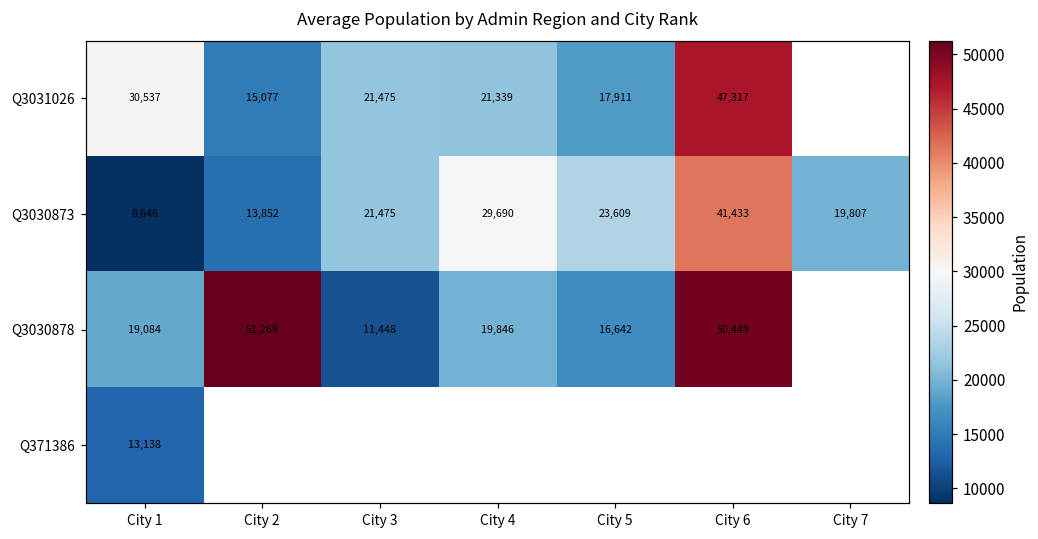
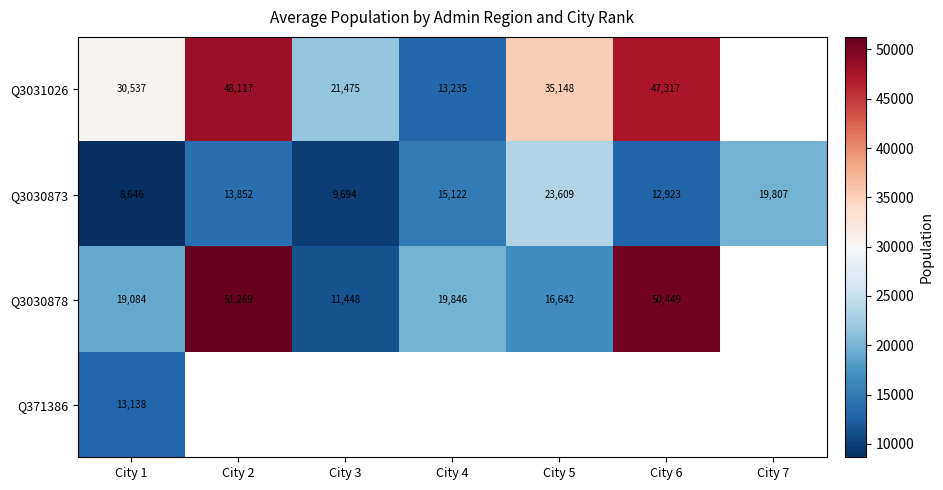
Q3031026, City 2: 15,077 -> 48,117
Q3031026, City 4: 21,339 -> 13,235
Q3031026, City 5: 17,911 -> 35,148
Q3030873, City 3: 21,475 -> 9,694
Q3030873, City 4: 29,690 -> 15,122
Q3030873, City 6: 41,433 -> 12,923
